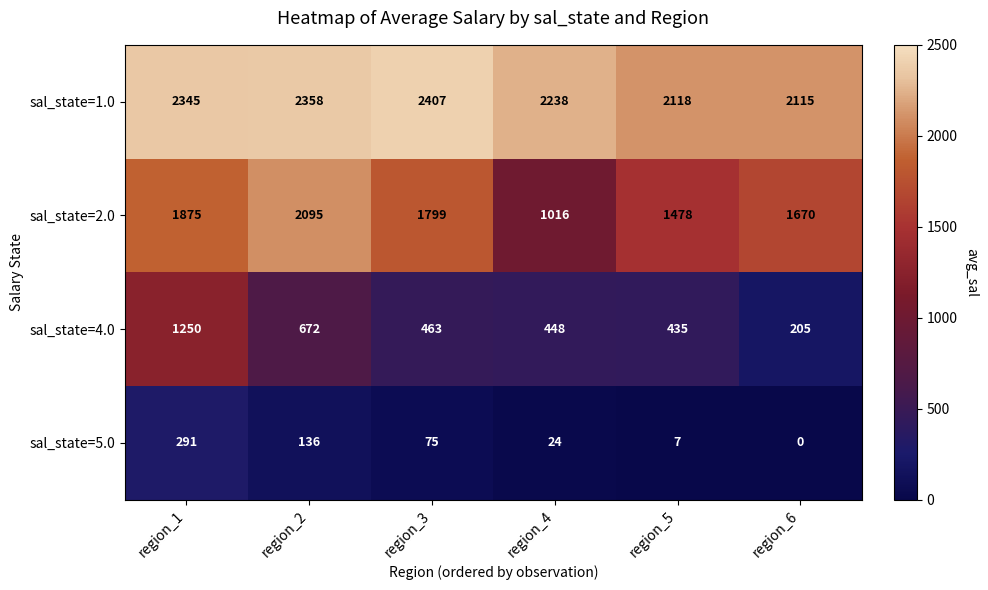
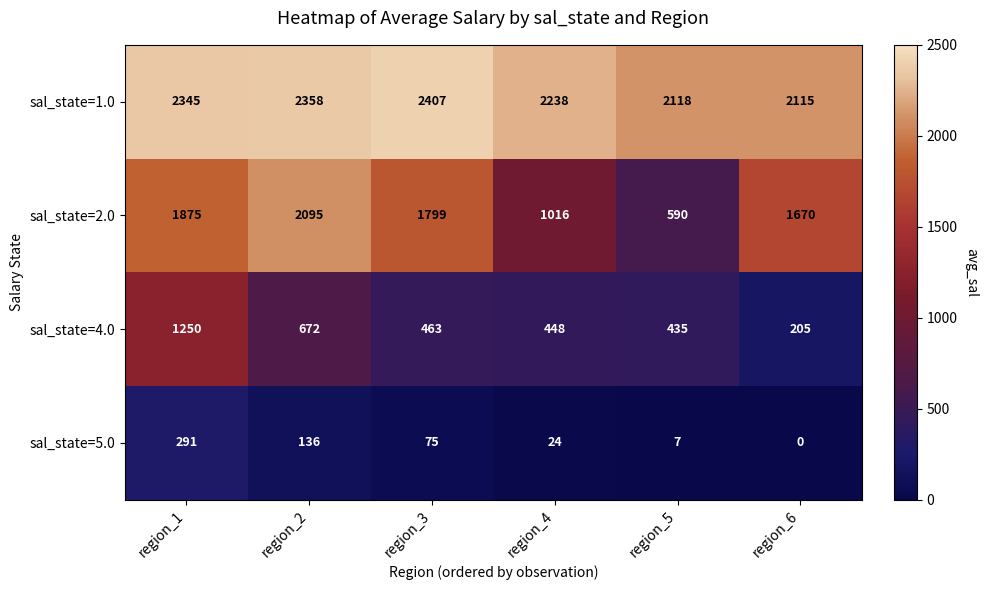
sal_state=2.0, region_5: 1478 -> 590
